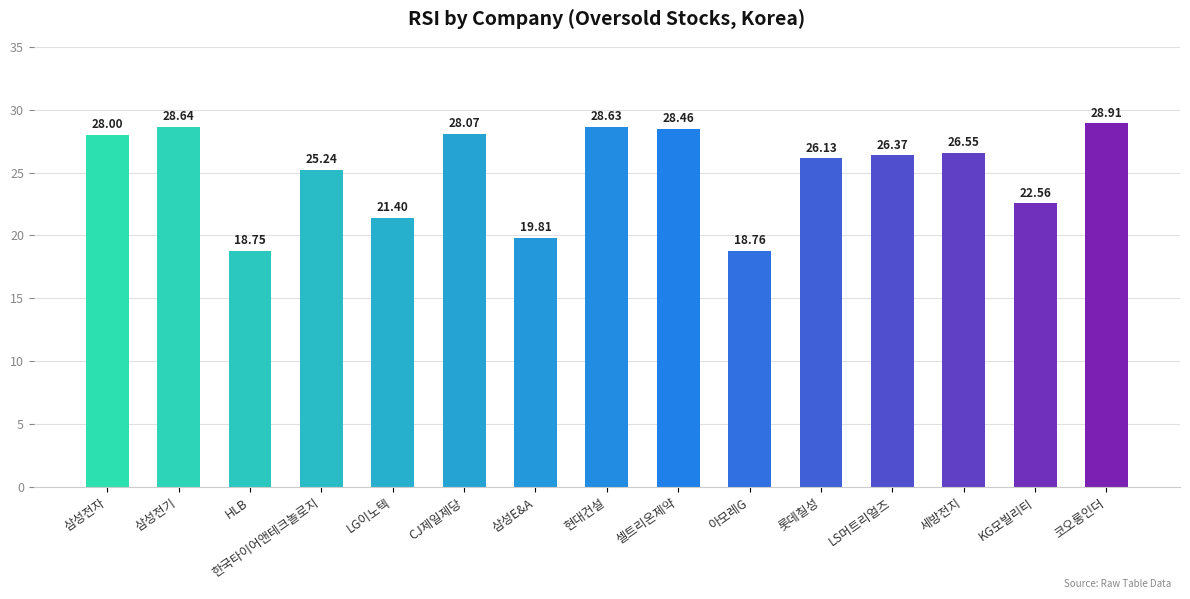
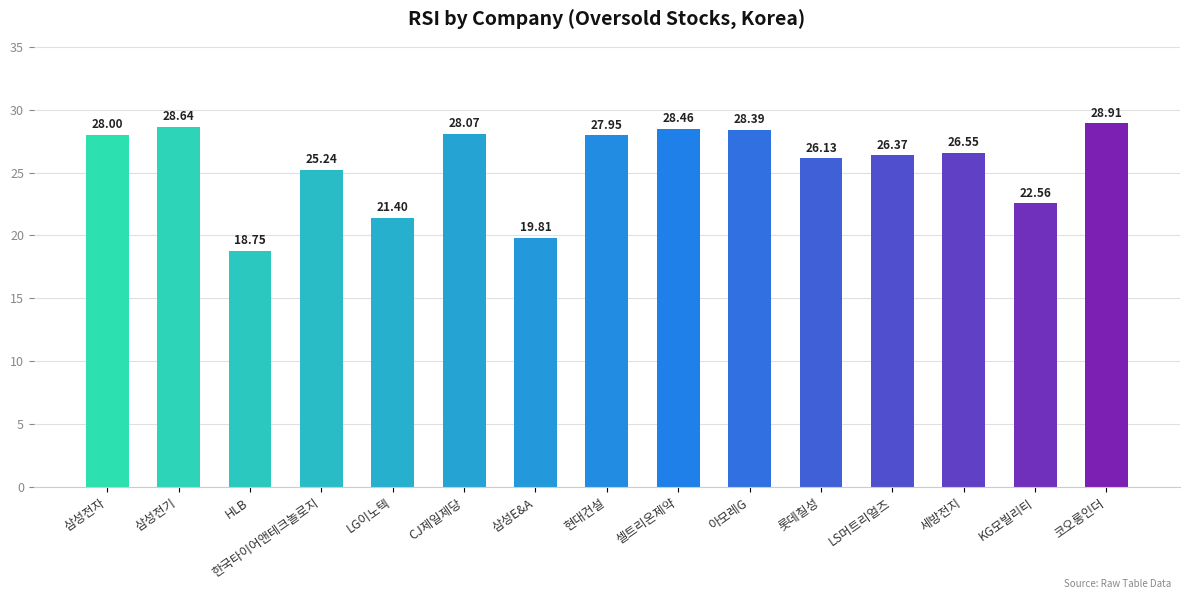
현대건설: 28.63 -> 27.95
아모레G: 18.76 -> 28.39
